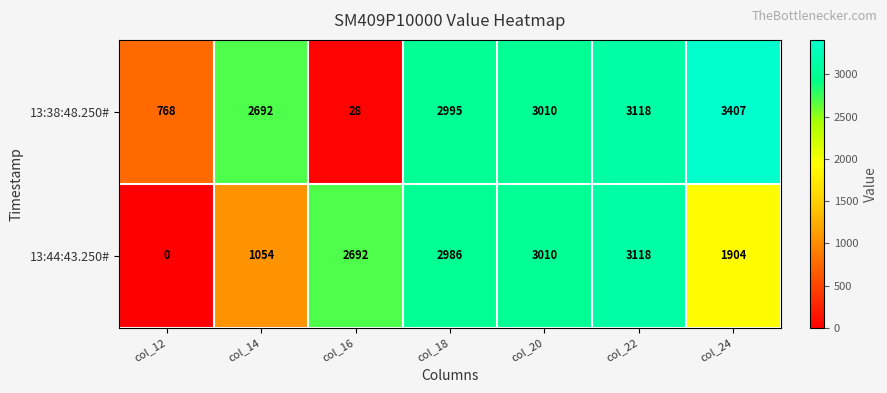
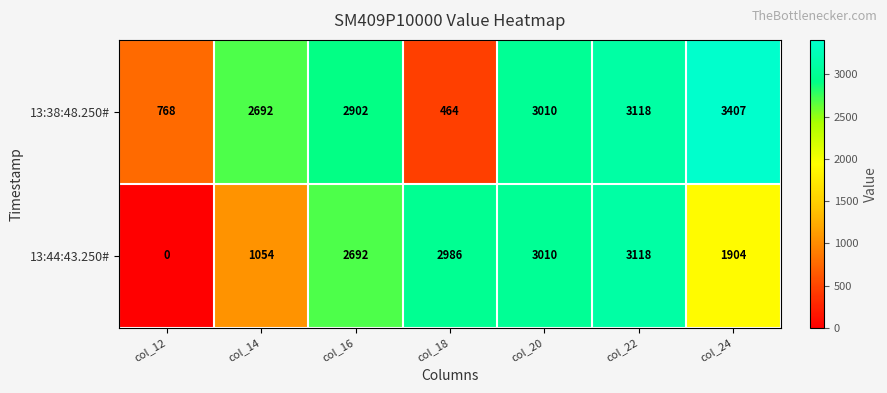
13:38:48.250#, col_16: 28 -> 2902
13:38:48.250#, col_18: 2995 -> 464
